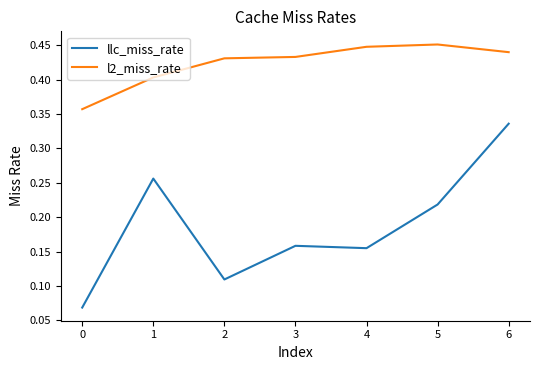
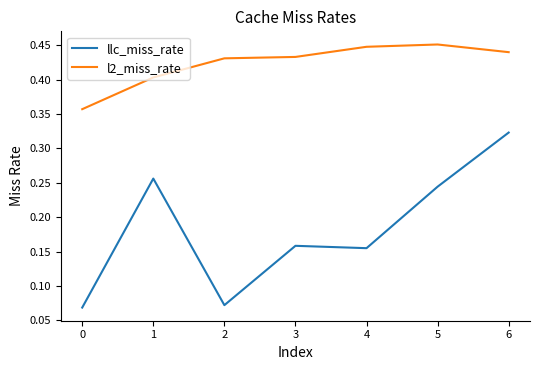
llc_miss_rate, 2: 0.11 -> 0.07
llc_miss_rate, 5: 0.22 -> 0.24
llc_miss_rate, 6: 0.34 -> 0.32
